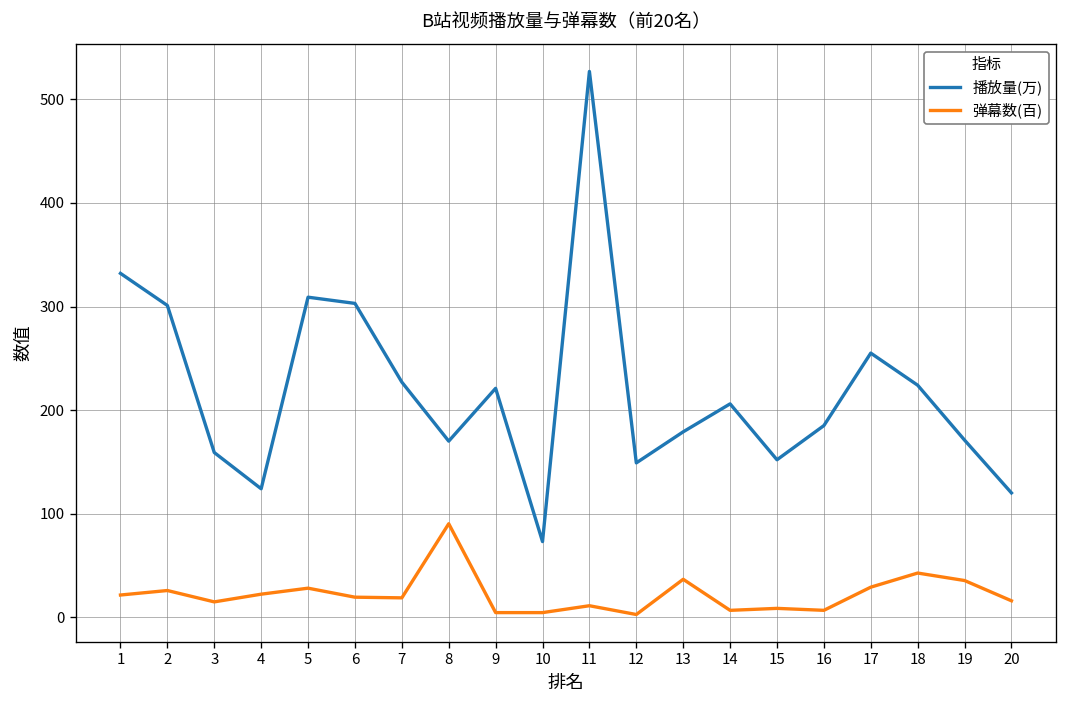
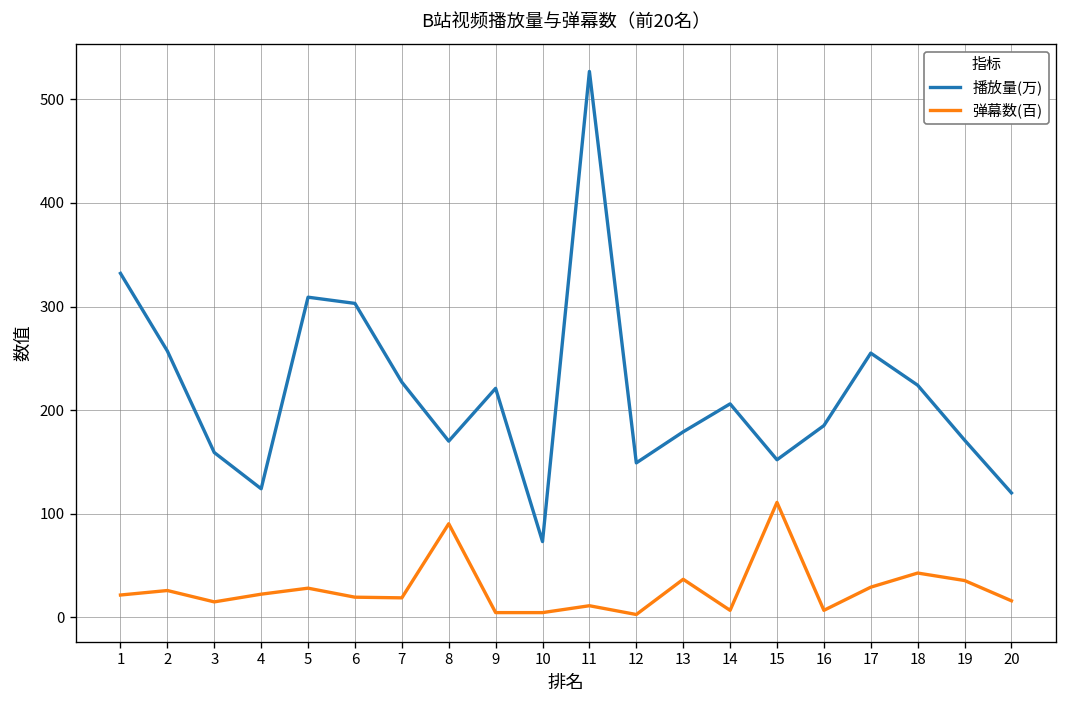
播放量(万), 2: 300 -> 260
弹幕数(百), 15: 10 -> 110
